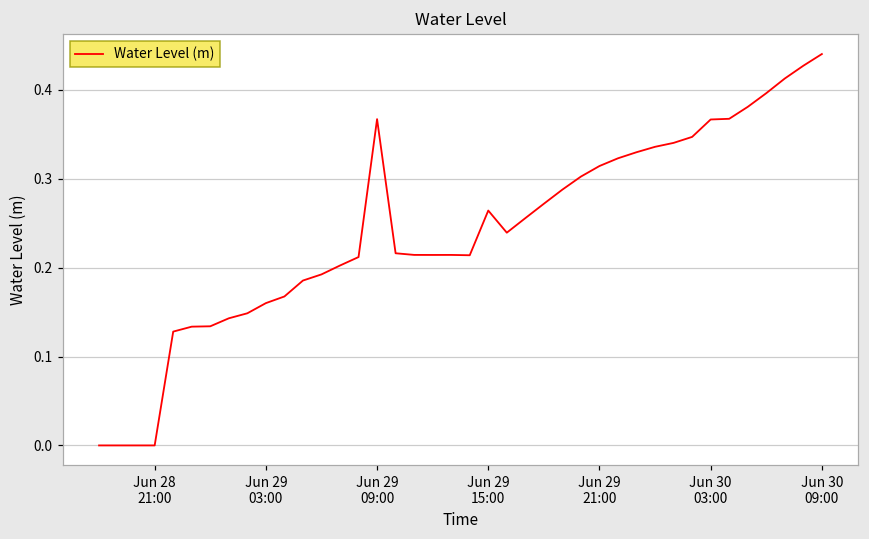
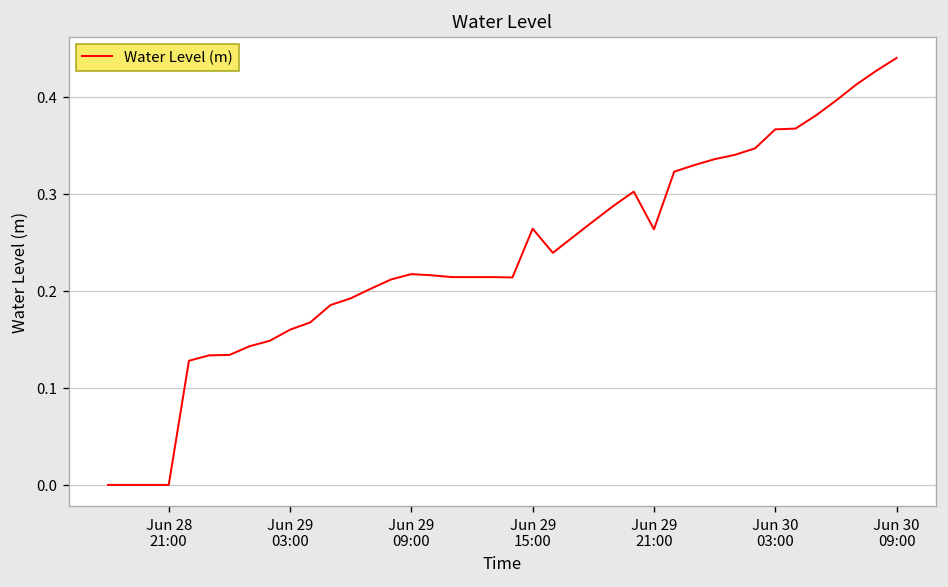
Jun 29 09:00: 0.37 -> 0.22
Jun 29 21:00: 0.31 -> 0.26
